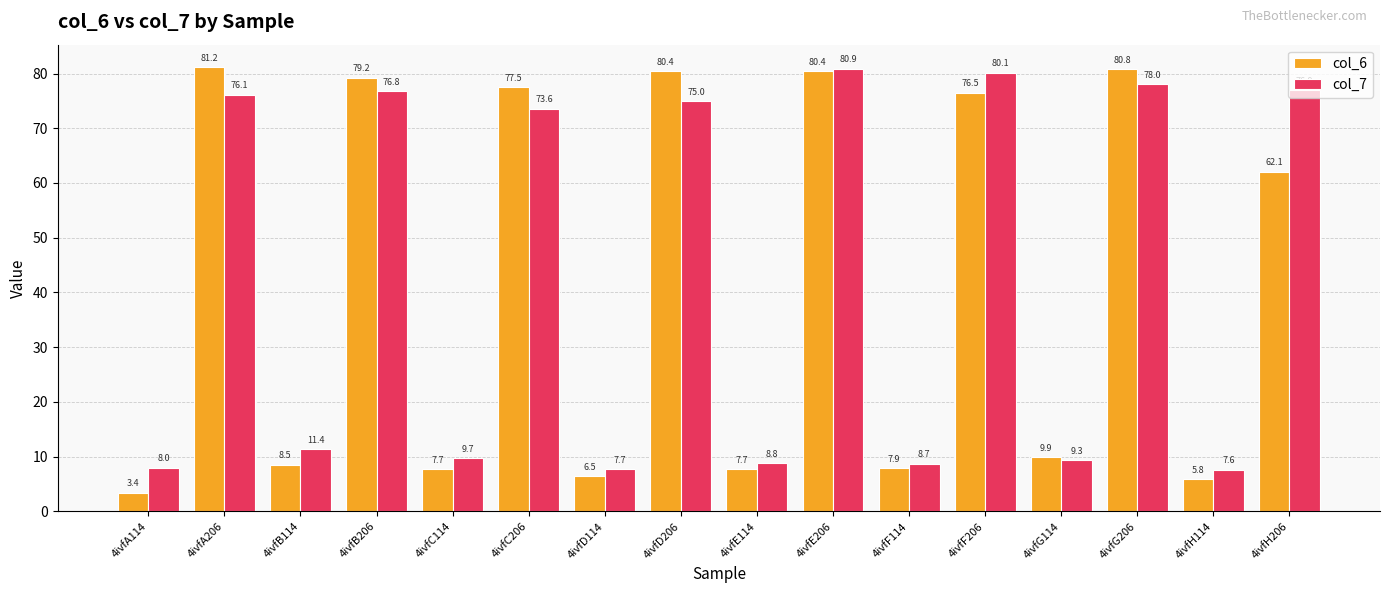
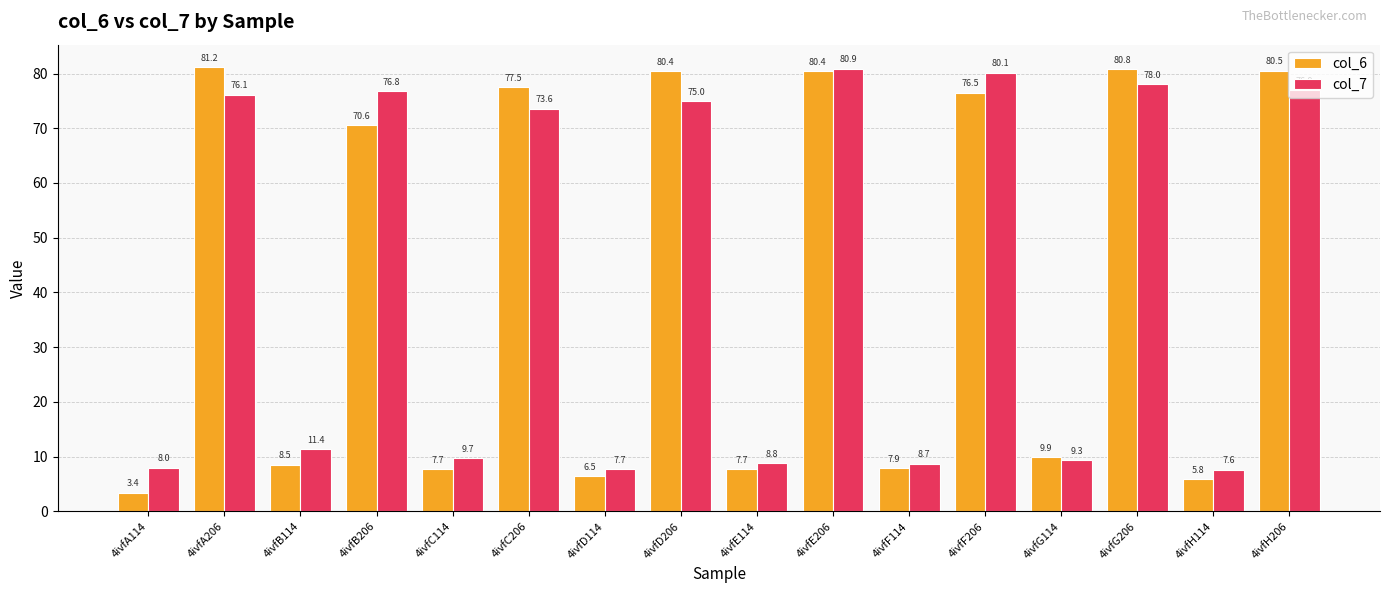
col_6, 4ivfB206: 79.2 -> 70.6
col_6, 4ivfH206: 62.1 -> 80.5
